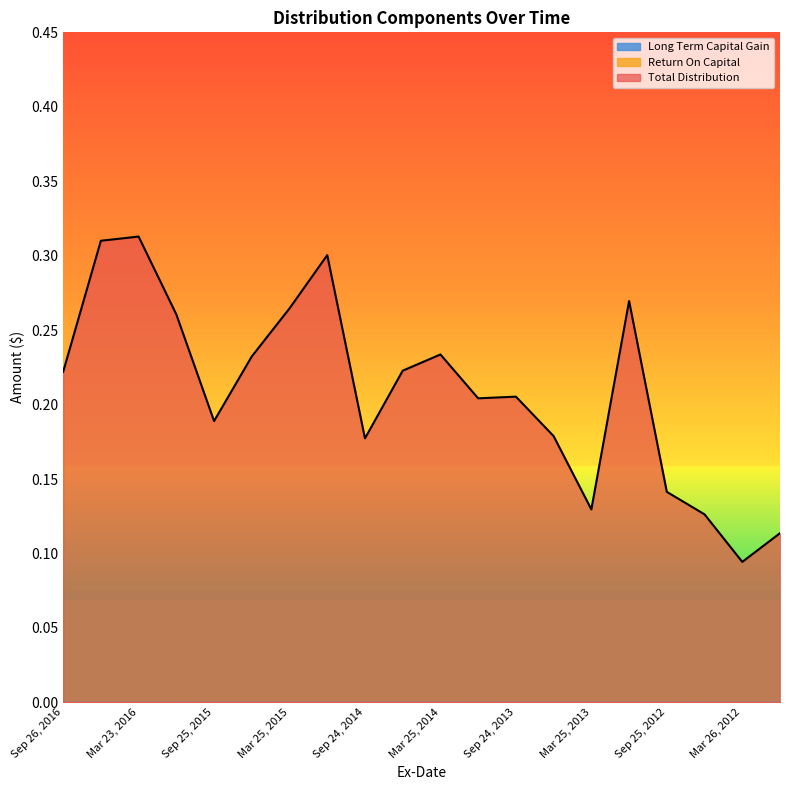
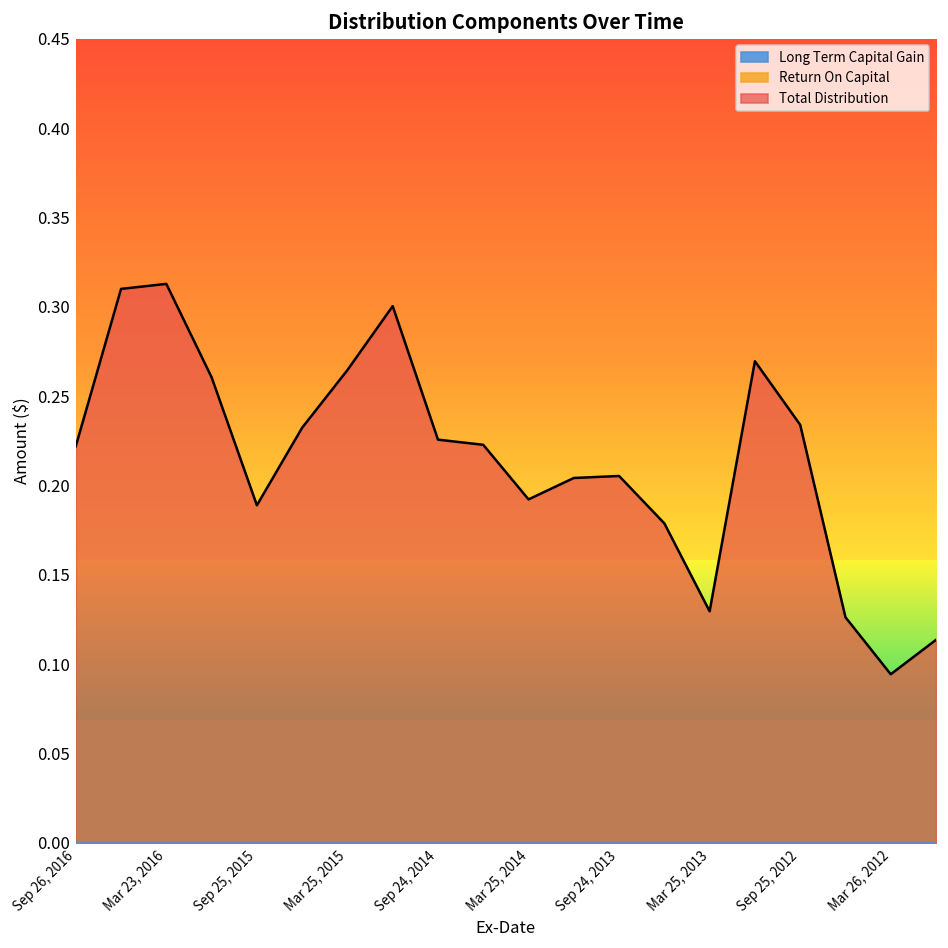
Total Distribution, Sep 24, 2014: 0.177 -> 0.226
Total Distribution, Mar 25, 2014: 0.234 -> 0.192
Total Distribution, Sep 25, 2012: 0.141 -> 0.234
